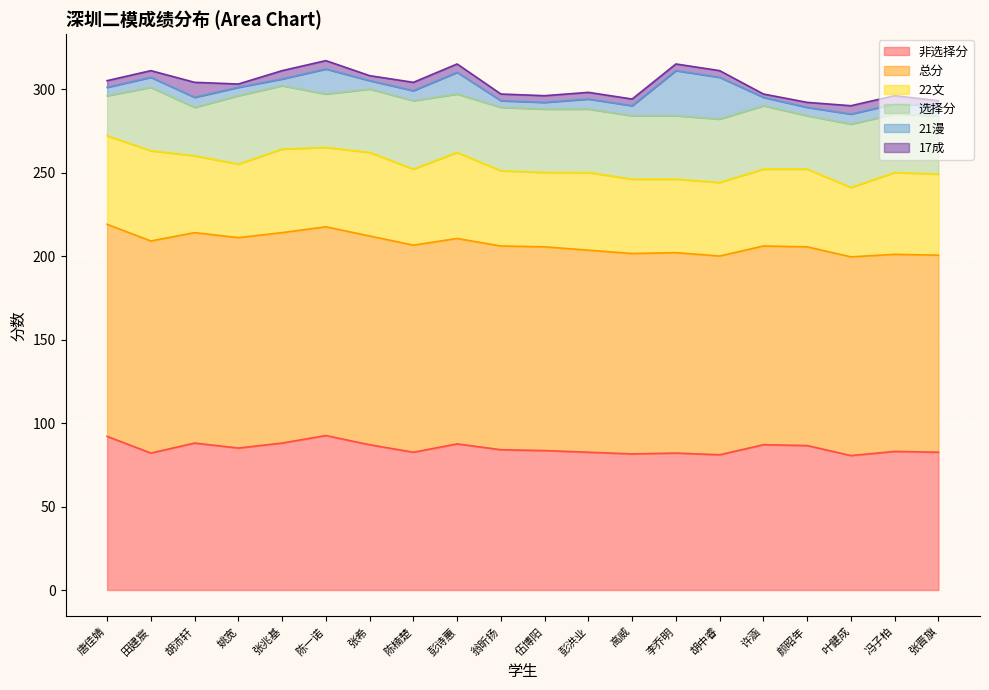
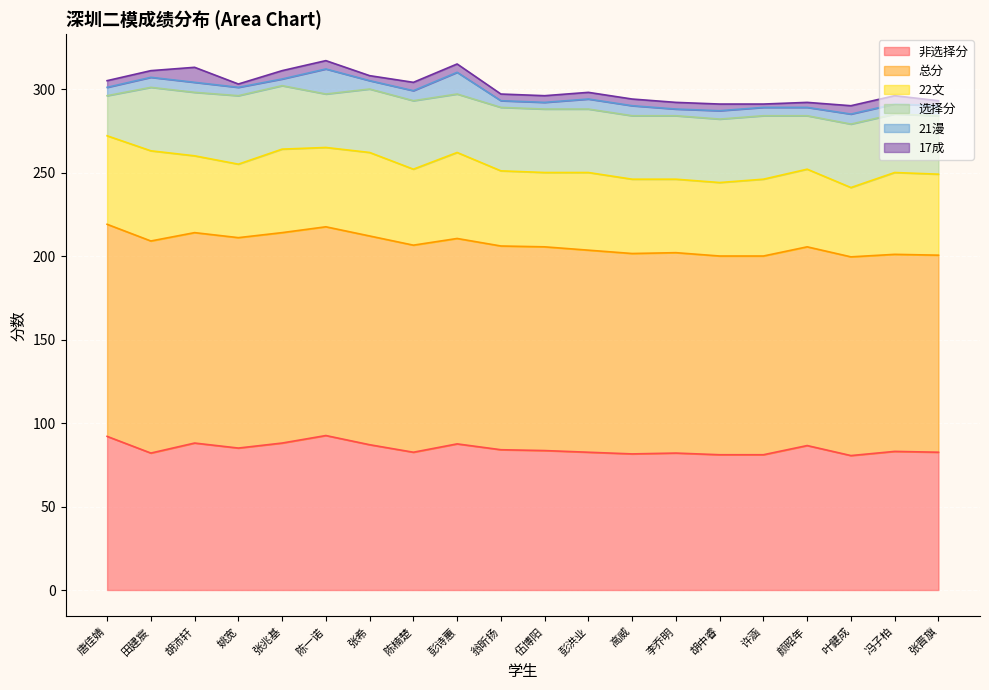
选择分, 胡沛轩: 29 -> 38
21漫, 李乔明: 27 -> 4
21漫, 胡中睿: 25 -> 5
非选择分, 许涵: 87 -> 81
